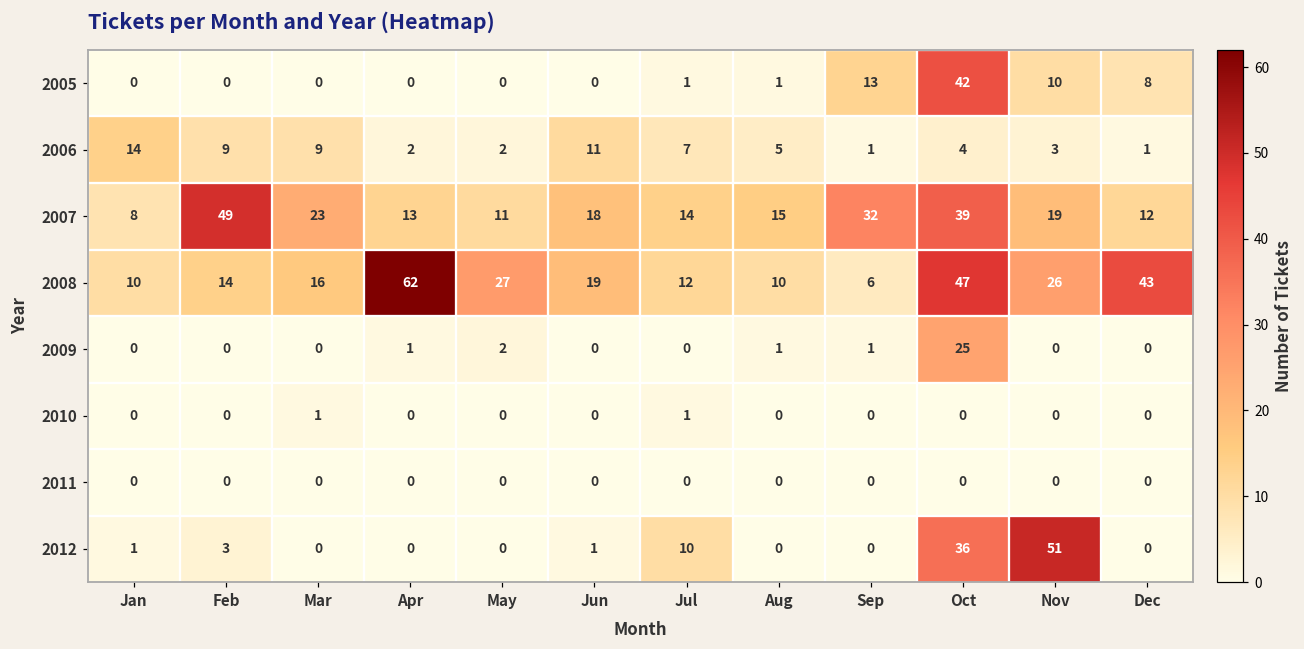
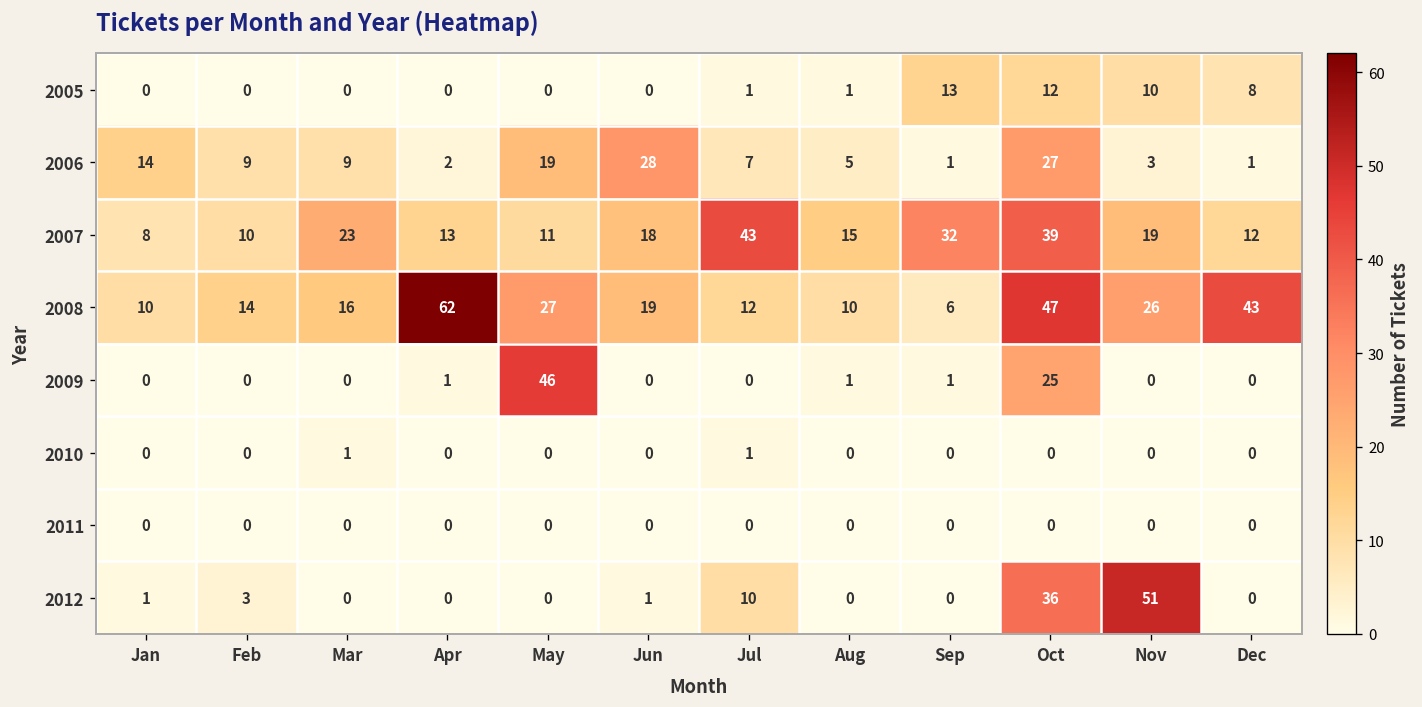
2005, Oct: 42 -> 12
2006, May: 2 -> 19
2006, Jun: 11 -> 28
2006, Oct: 4 -> 27
2007, Feb: 49 -> 10
2007, Jul: 14 -> 43
2009, May: 2 -> 46
